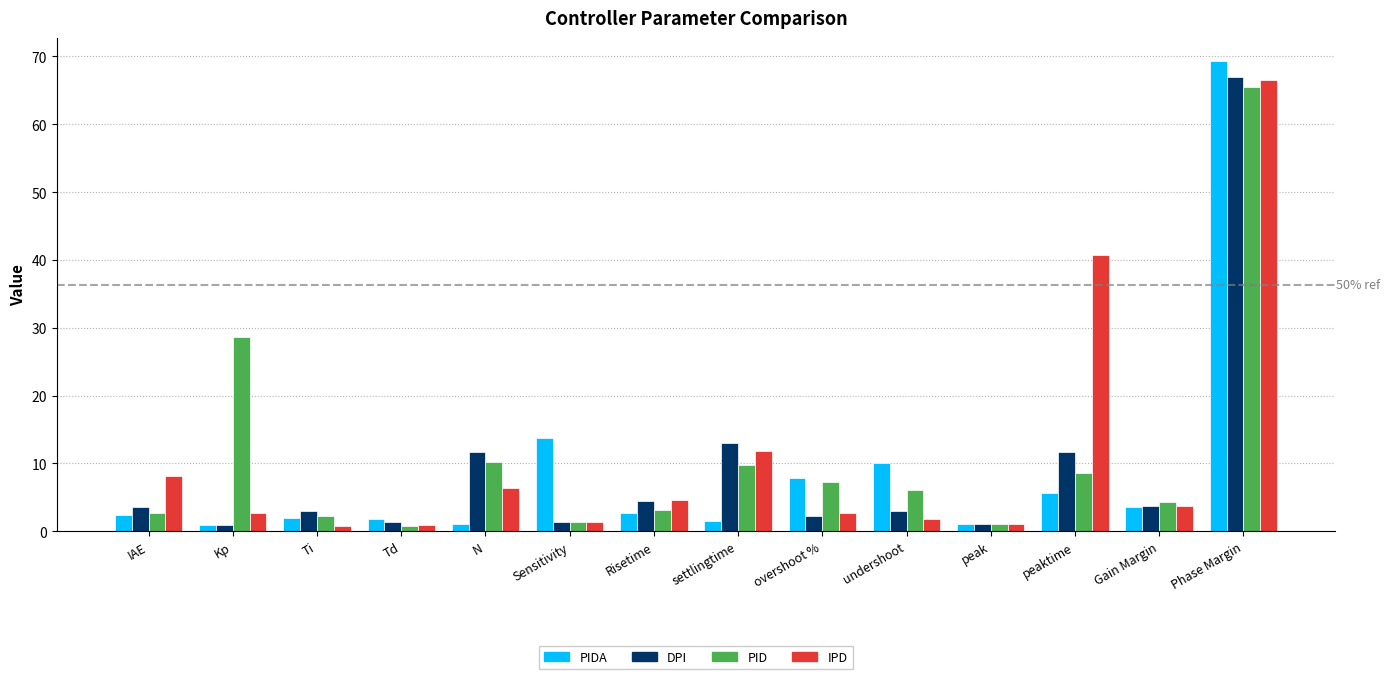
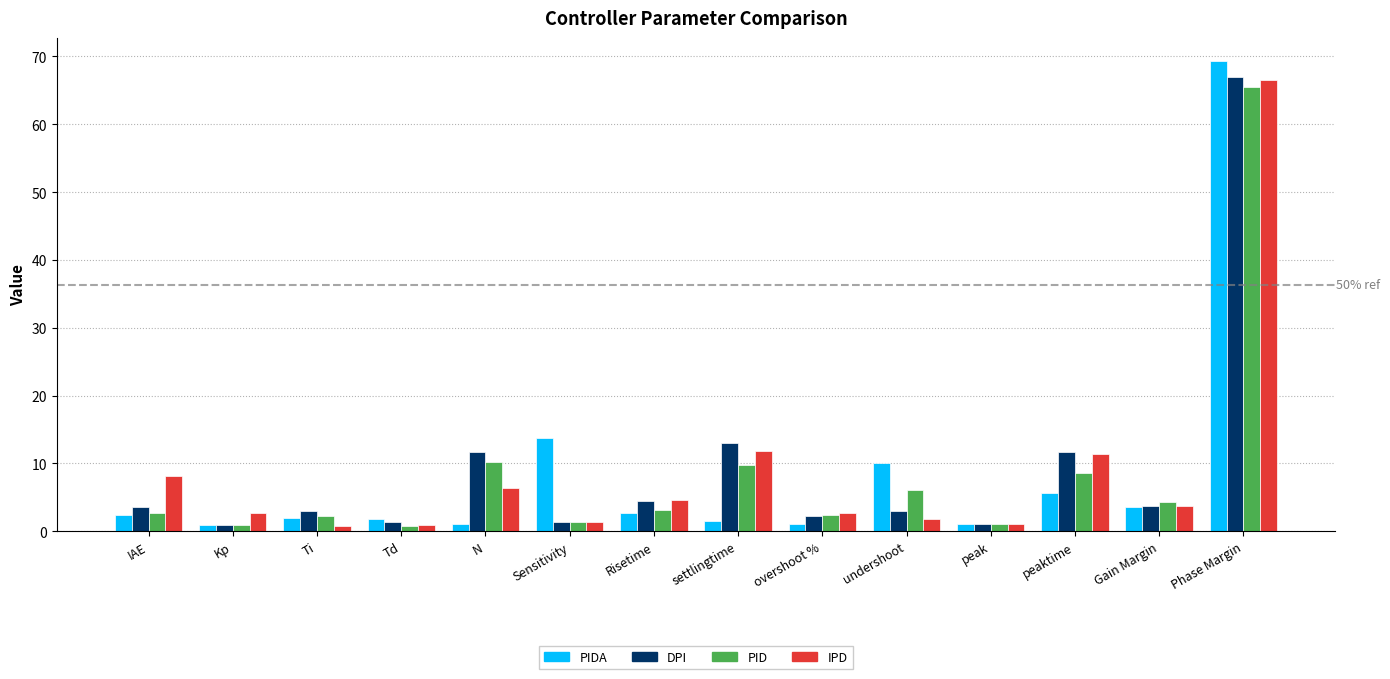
PID, Kp: 29 -> 1
PIDA, overshoot %: 8 -> 1
PID, overshoot %: 7 -> 2
IPD, peaktime: 41 -> 11
